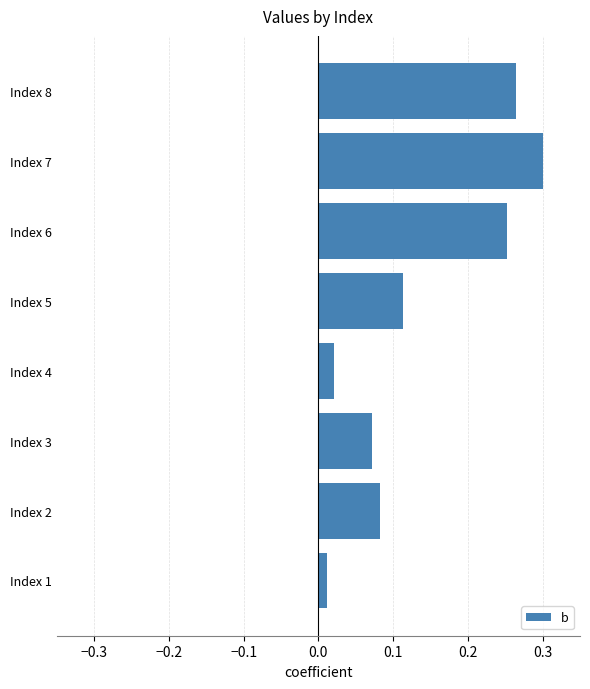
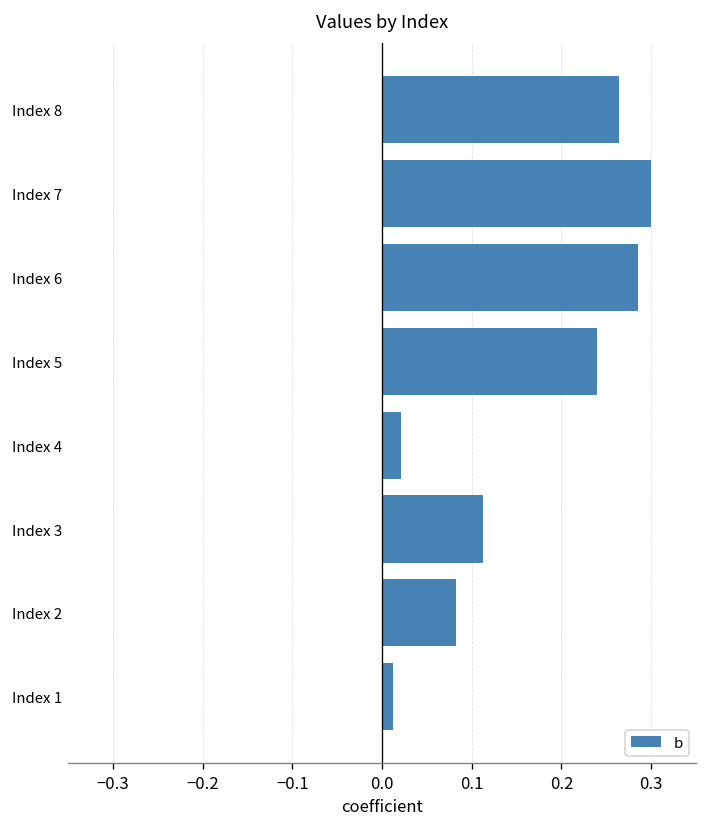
Index 6: 0.25 -> 0.28
Index 5: 0.11 -> 0.24
Index 3: 0.07 -> 0.11
